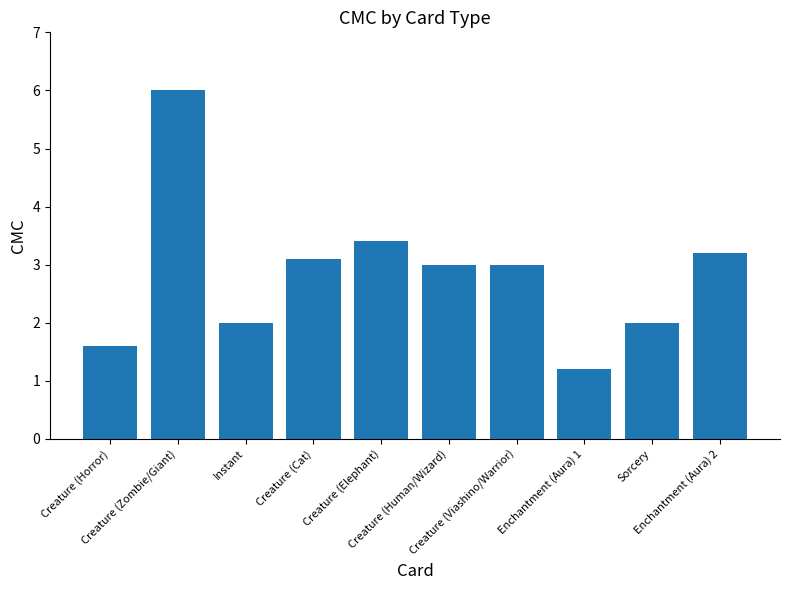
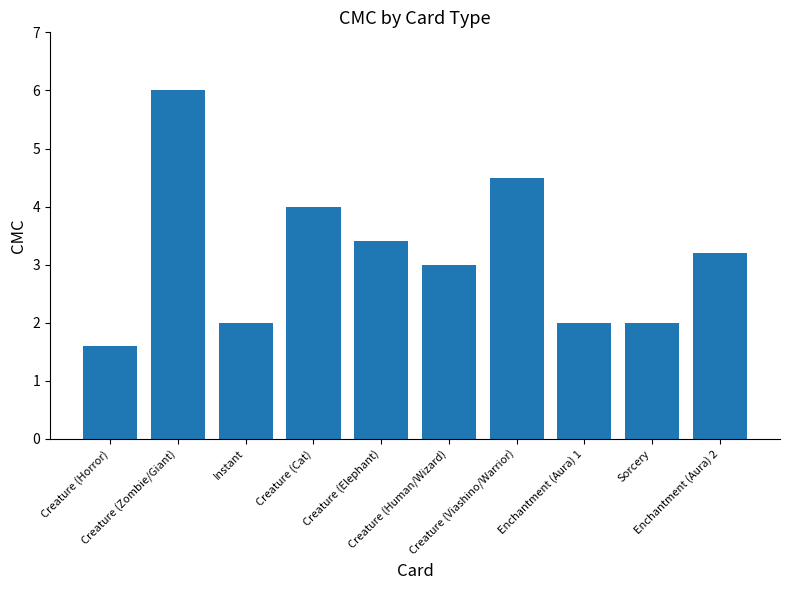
Creature (Cat): 3.1 -> 4.0
Creature (Viashino/Warrior): 3.0 -> 4.5
Enchantment (Aura) 1: 1.2 -> 2.0
